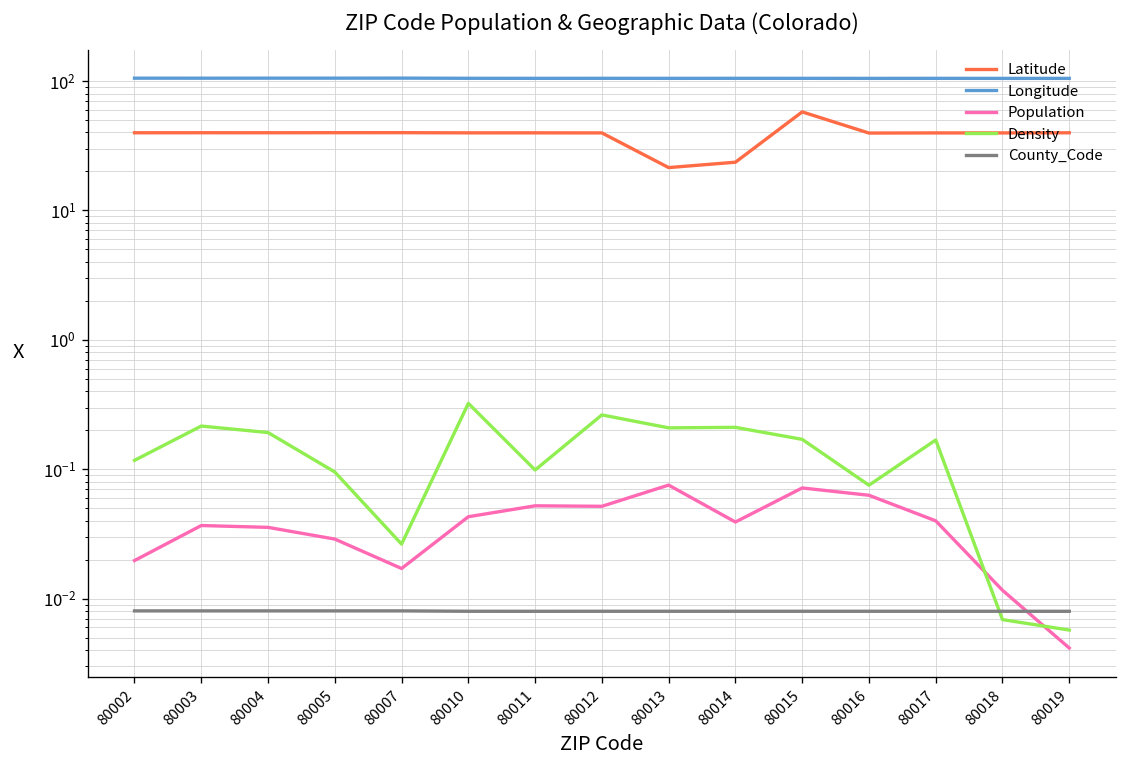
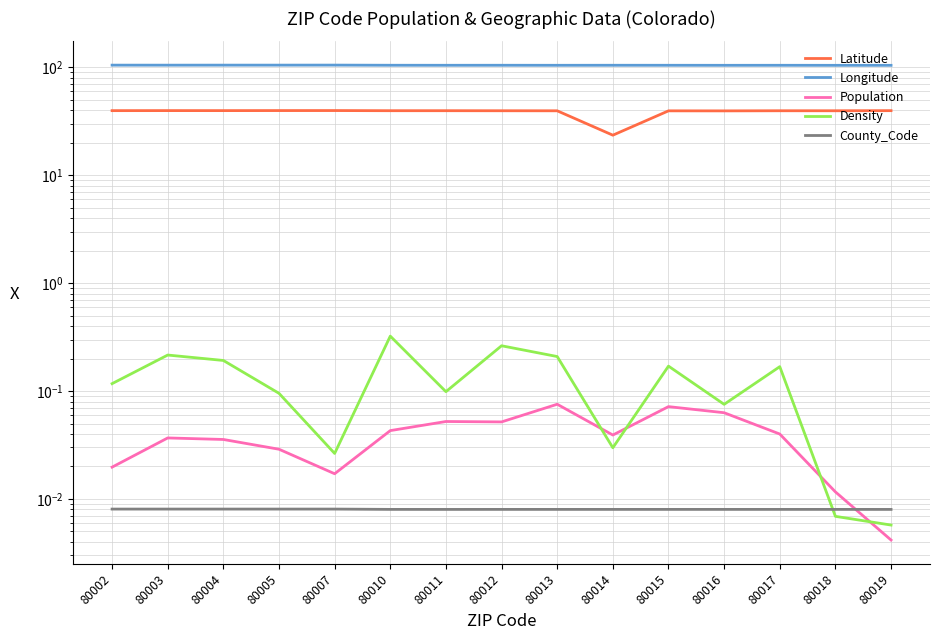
Latitude, 80013: 21 -> 40
Density, 80014: 0.21 -> 0.030
Latitude, 80015: 60 -> 40
